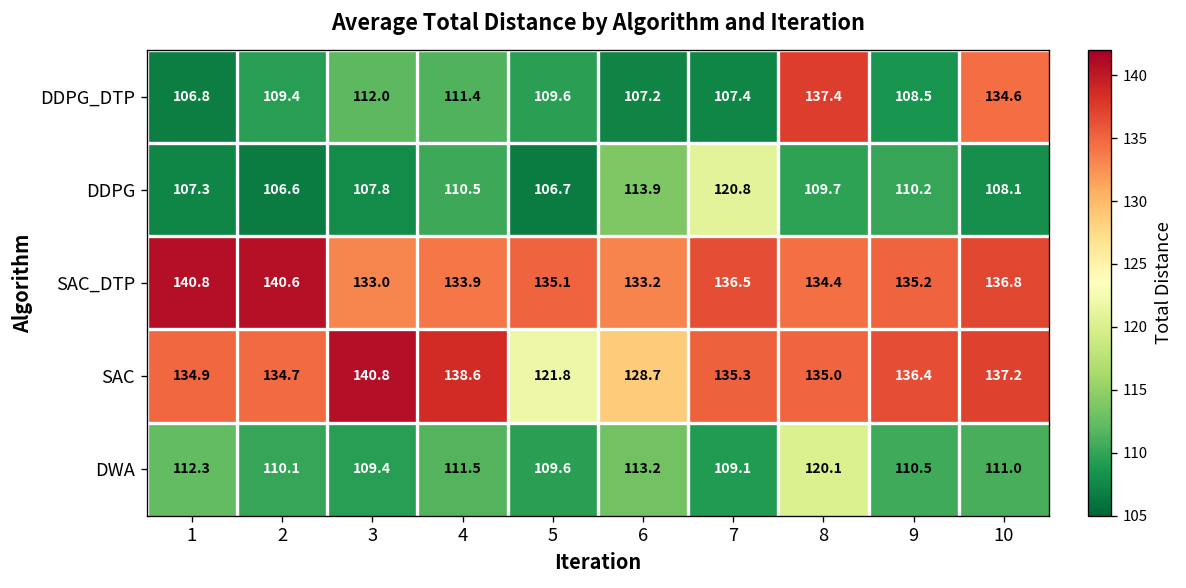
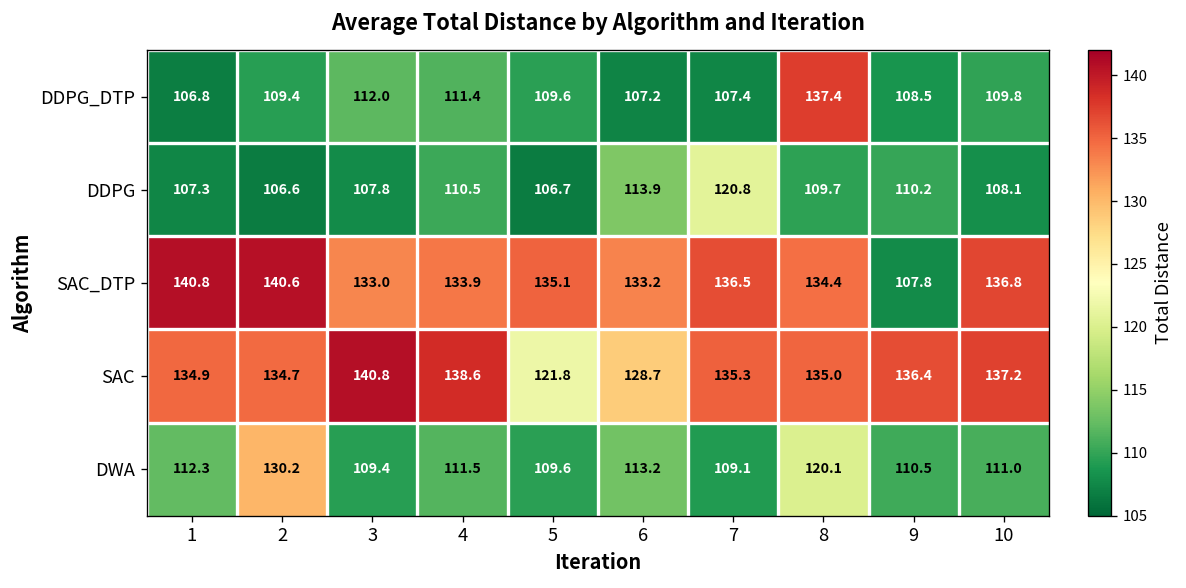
DDPG_DTP, 10: 134.6 -> 109.8
SAC_DTP, 9: 135.2 -> 107.8
DWA, 2: 110.1 -> 130.2
